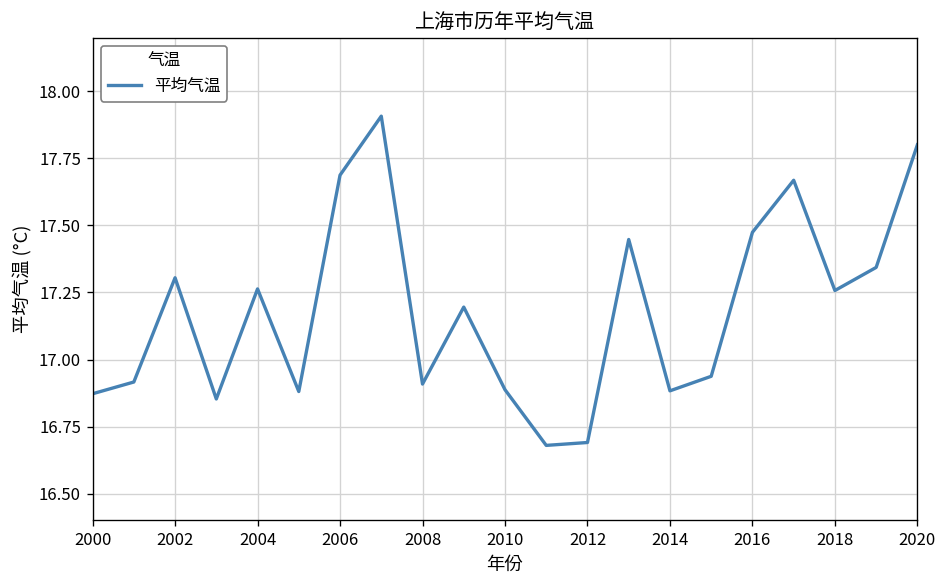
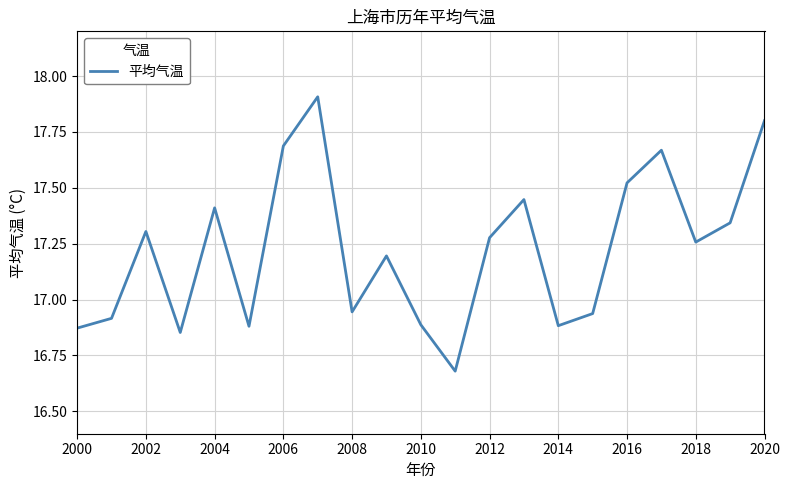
2004: 17.26 -> 17.41
2008: 16.91 -> 16.94
2012: 16.69 -> 17.28
2016: 17.47 -> 17.52
